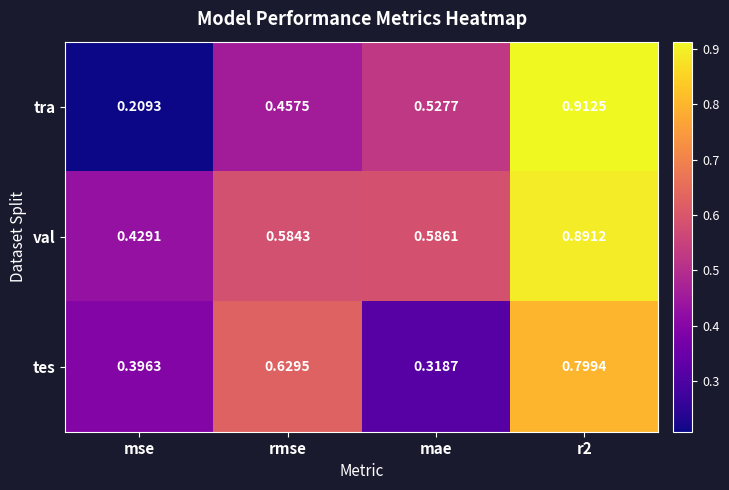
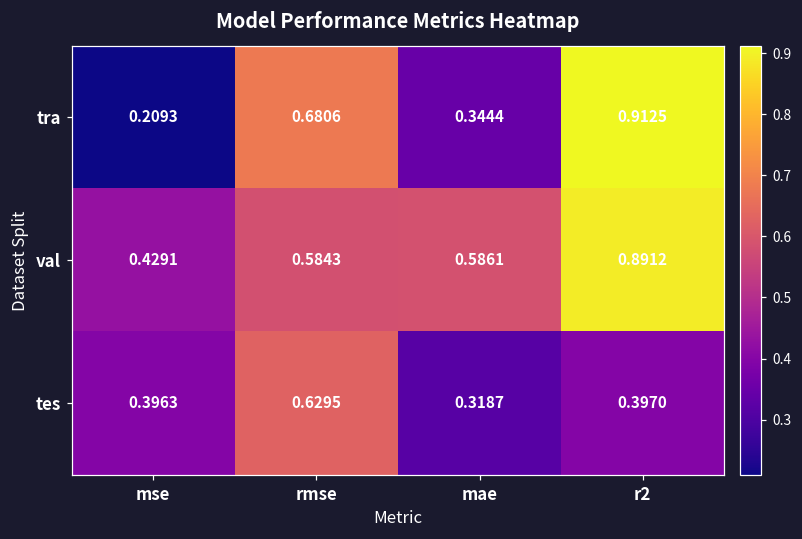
tra, rmse: 0.4575 -> 0.6806
tra, mae: 0.5277 -> 0.3444
tes, r2: 0.7994 -> 0.3970
